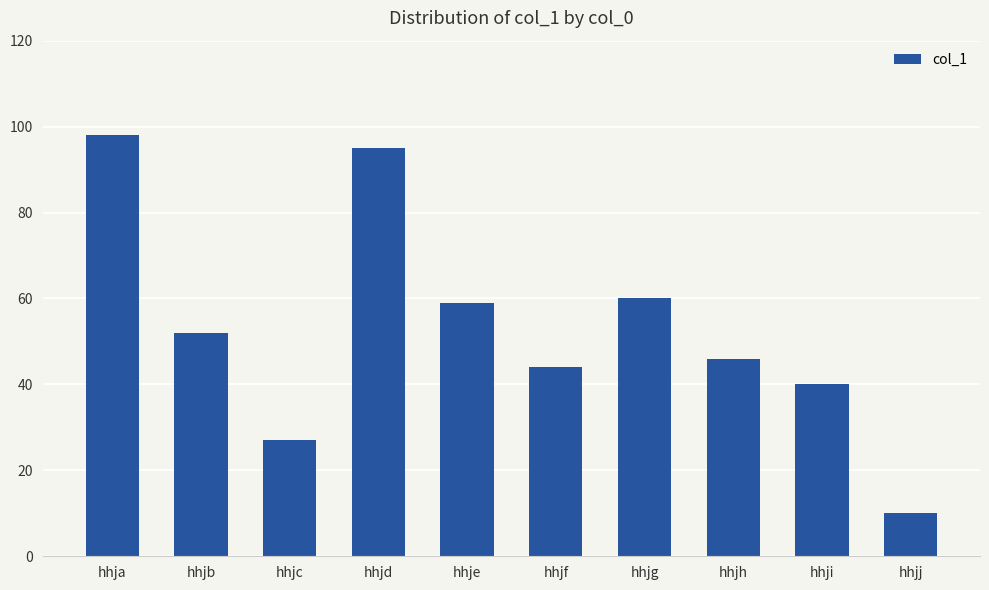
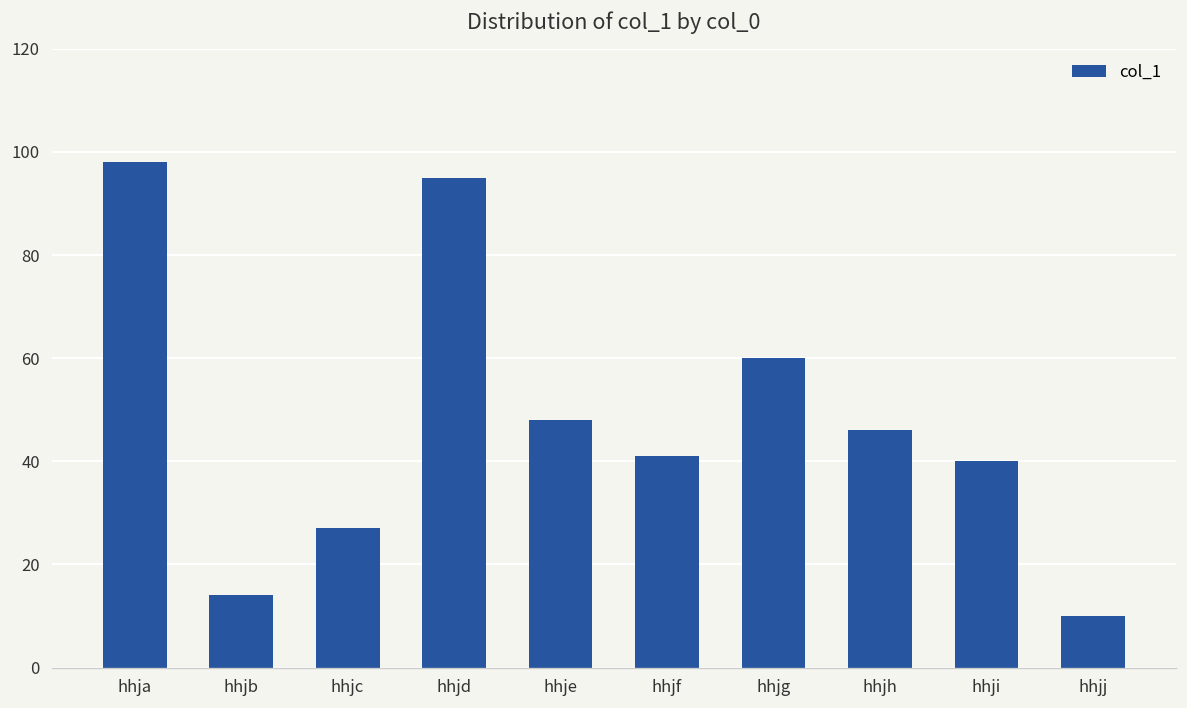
hhjb: 52 -> 14
hhje: 59 -> 48
hhjf: 44 -> 41
